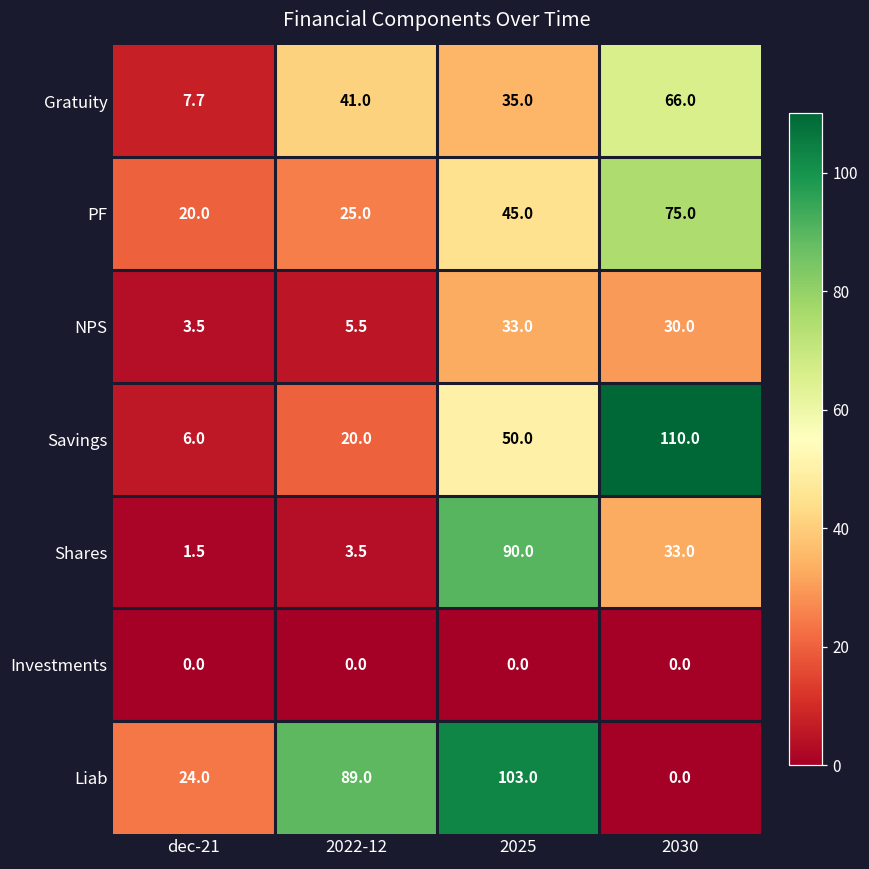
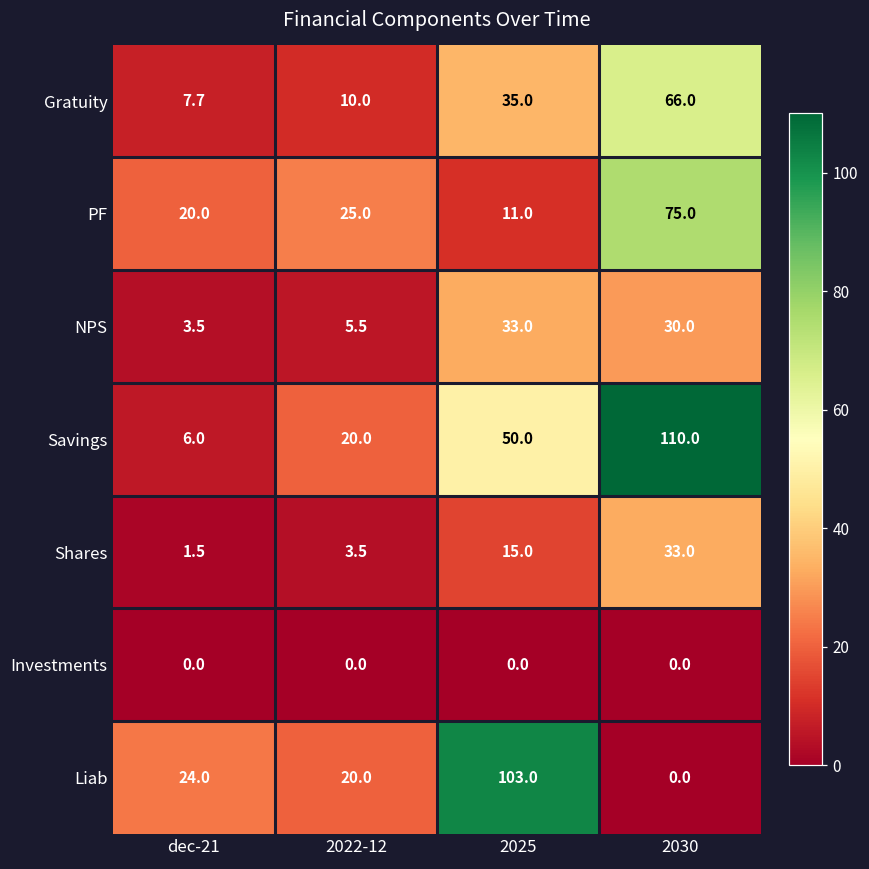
Gratuity, 2022-12: 41.0 -> 10.0
PF, 2025: 45.0 -> 11.0
Shares, 2025: 90.0 -> 15.0
Liab, 2022-12: 89.0 -> 20.0
